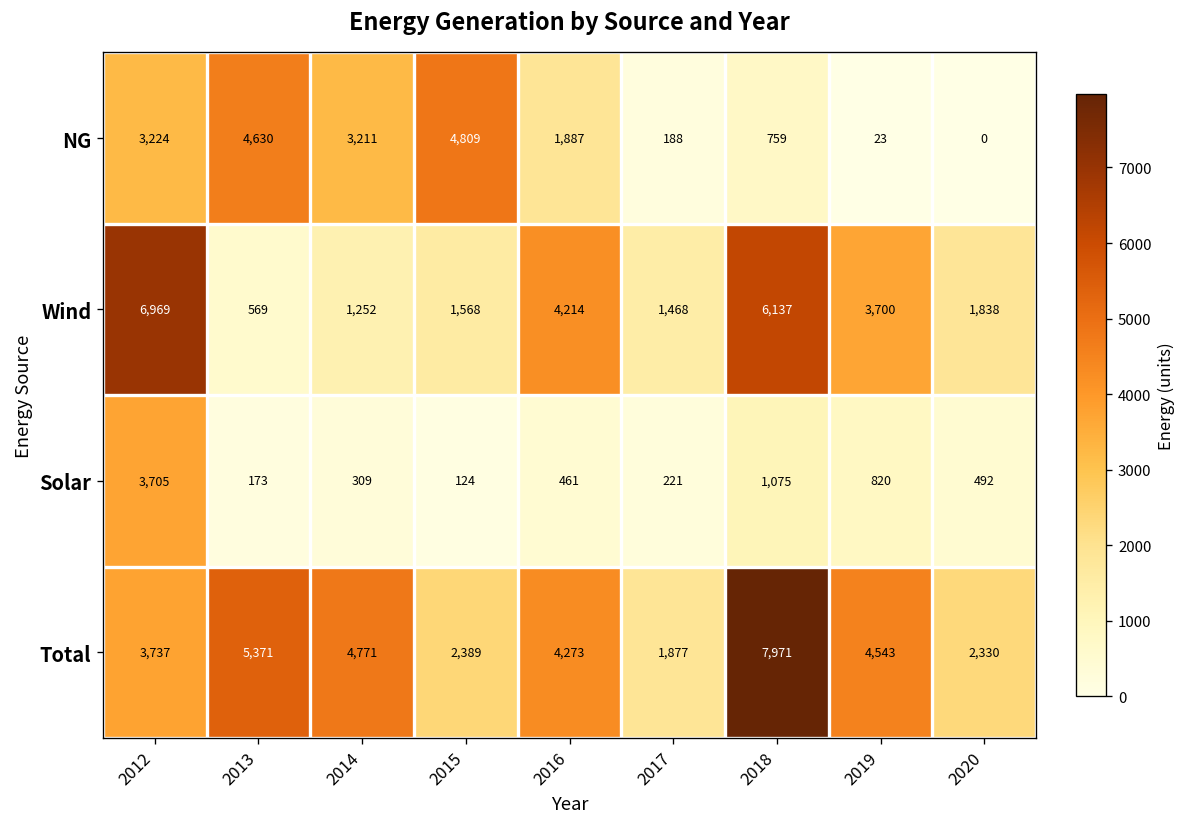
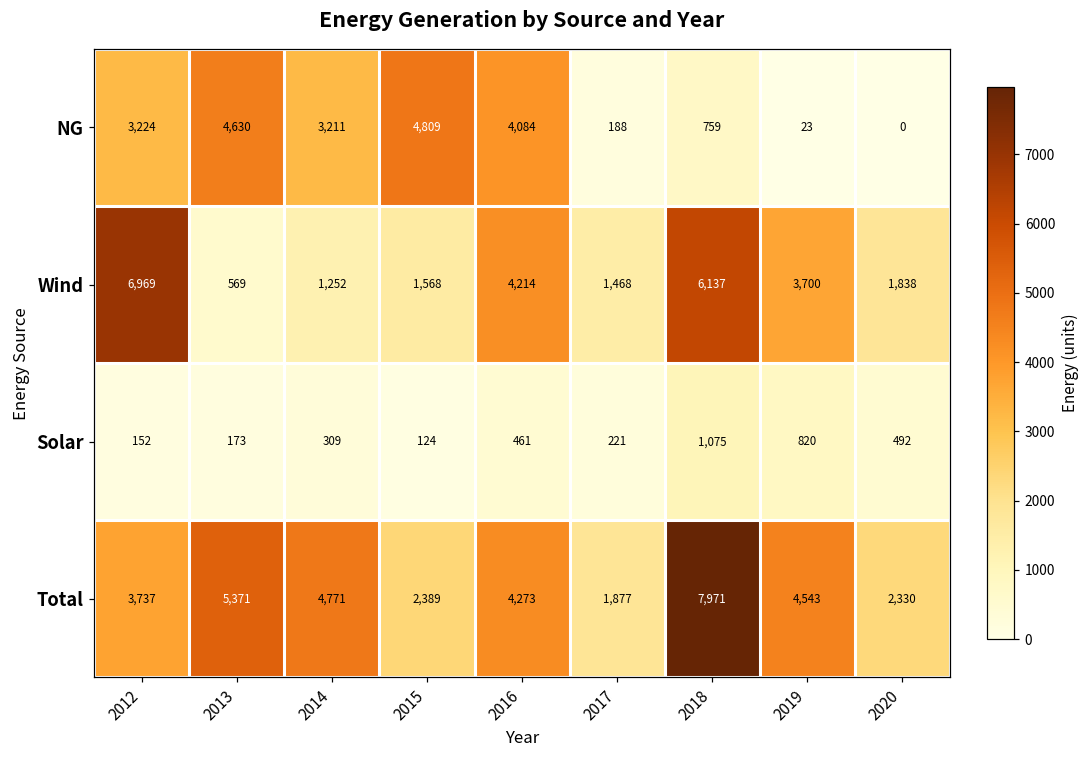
NG, 2016: 1,887 -> 4,084
Solar, 2012: 3,705 -> 152
